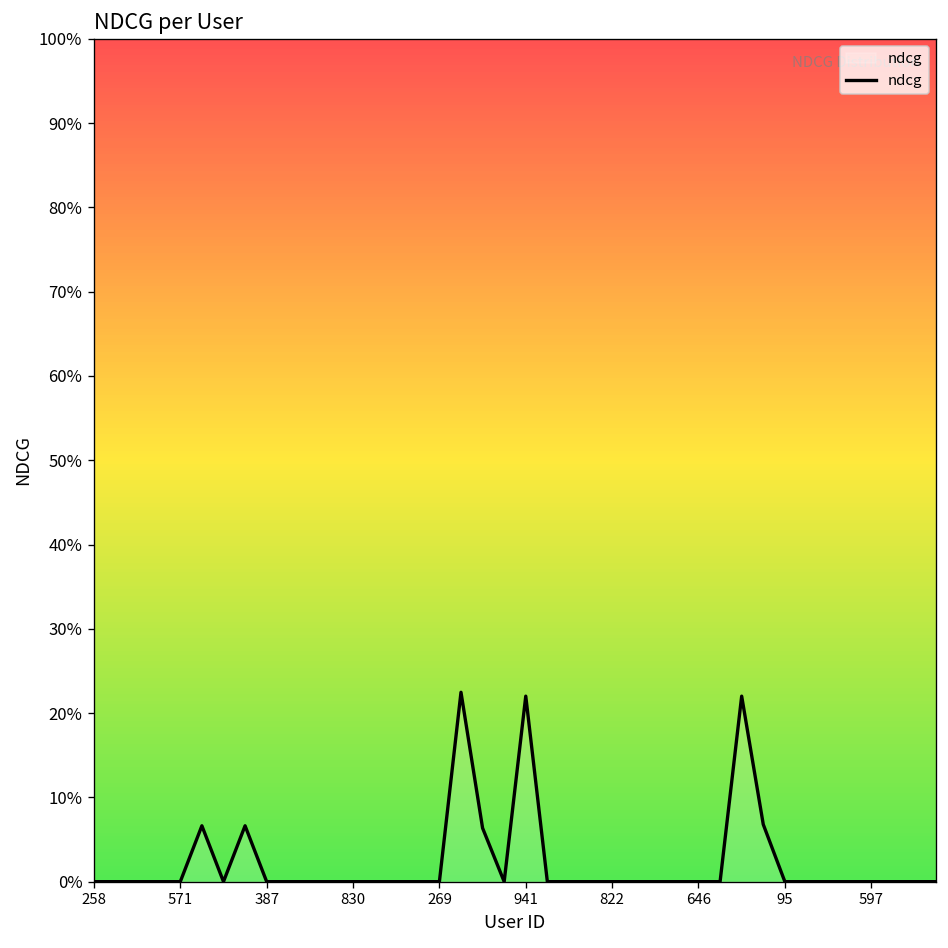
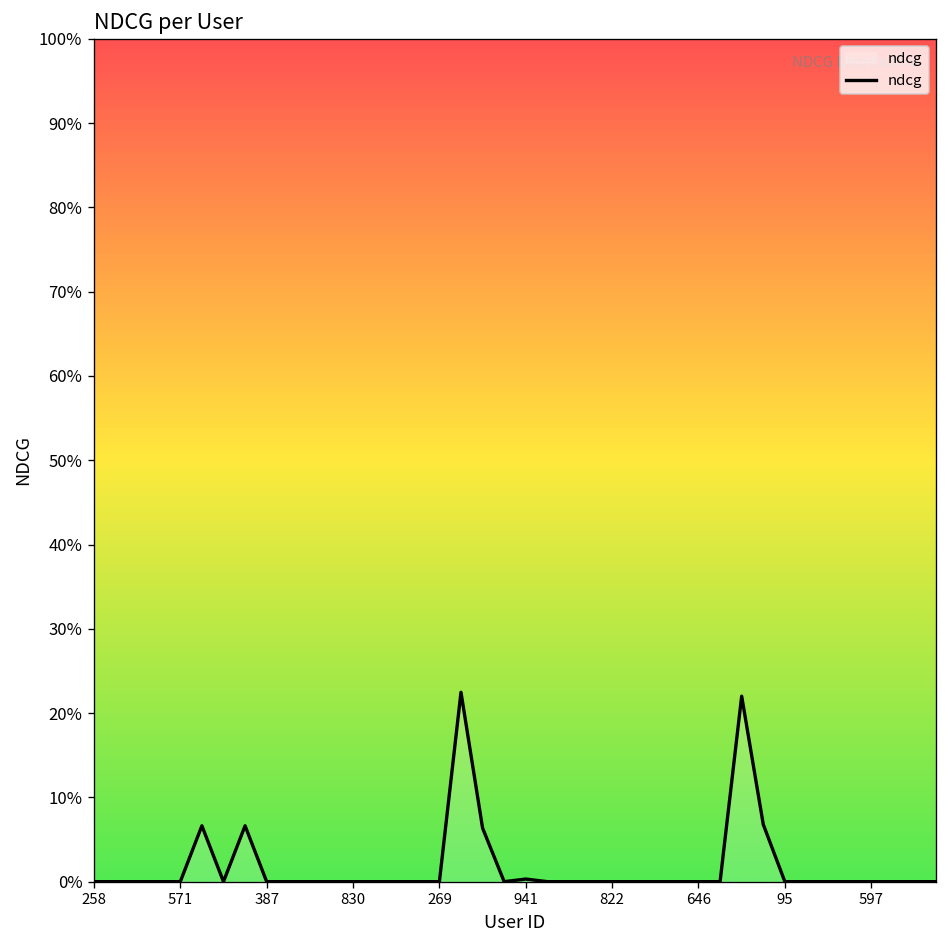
941: 22% -> 0%
